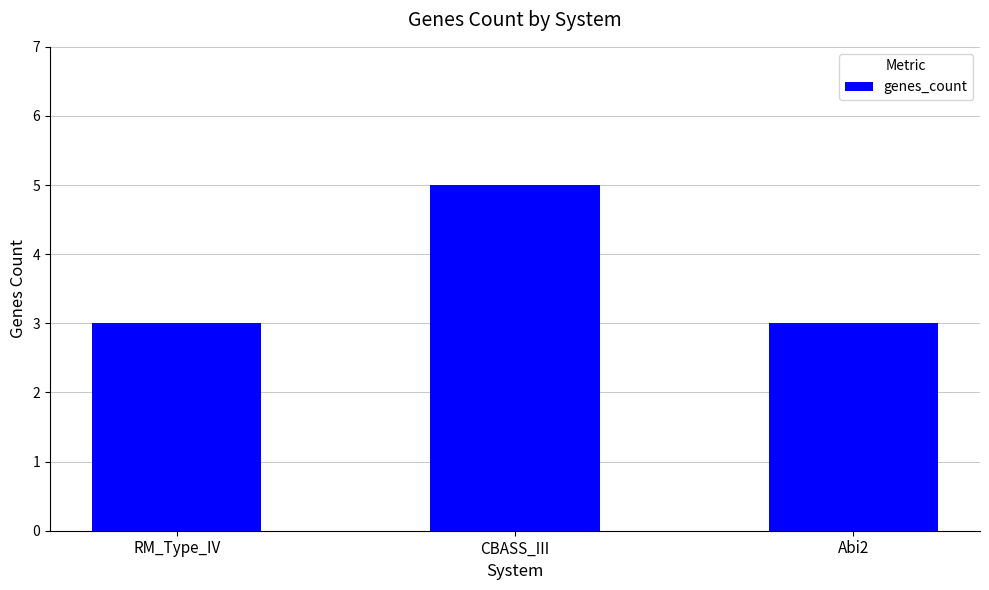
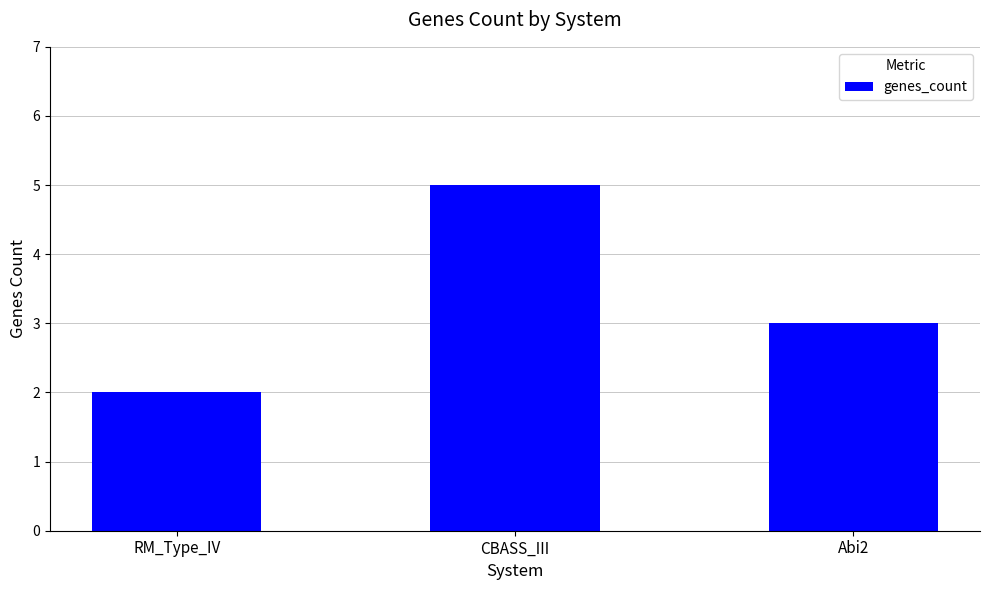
RM_Type_IV: 3 -> 2
